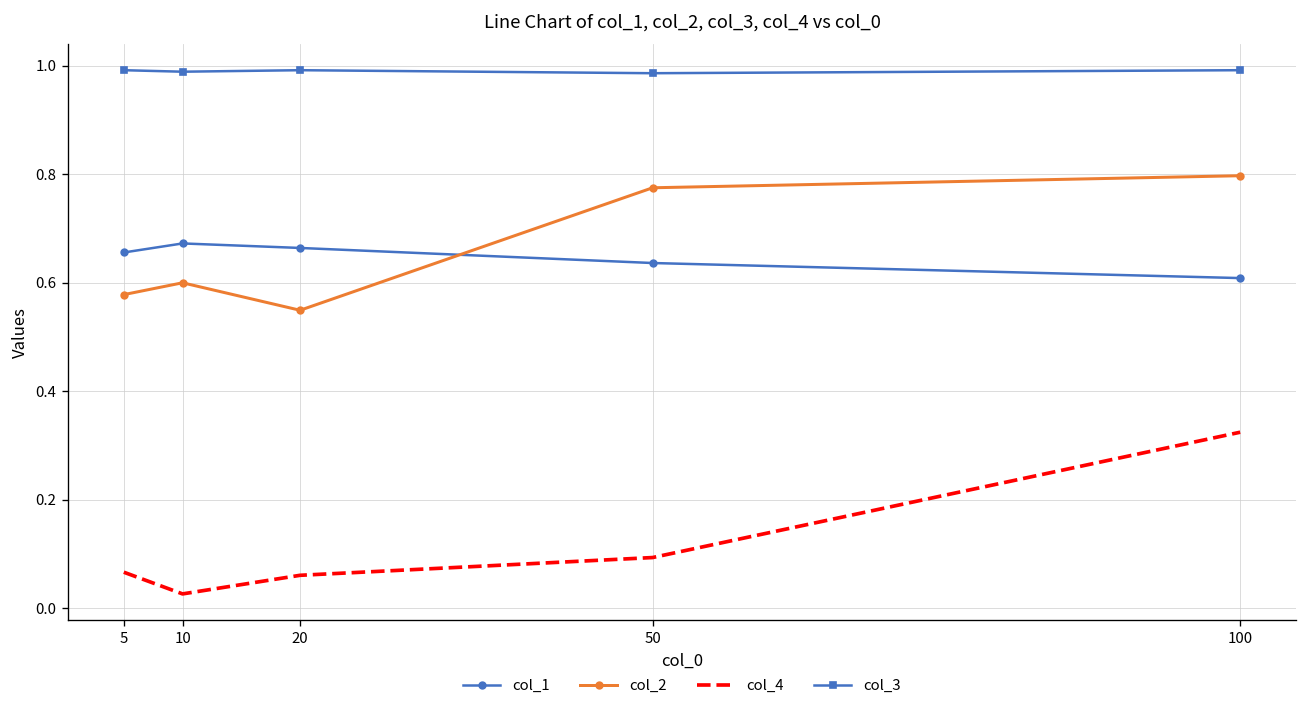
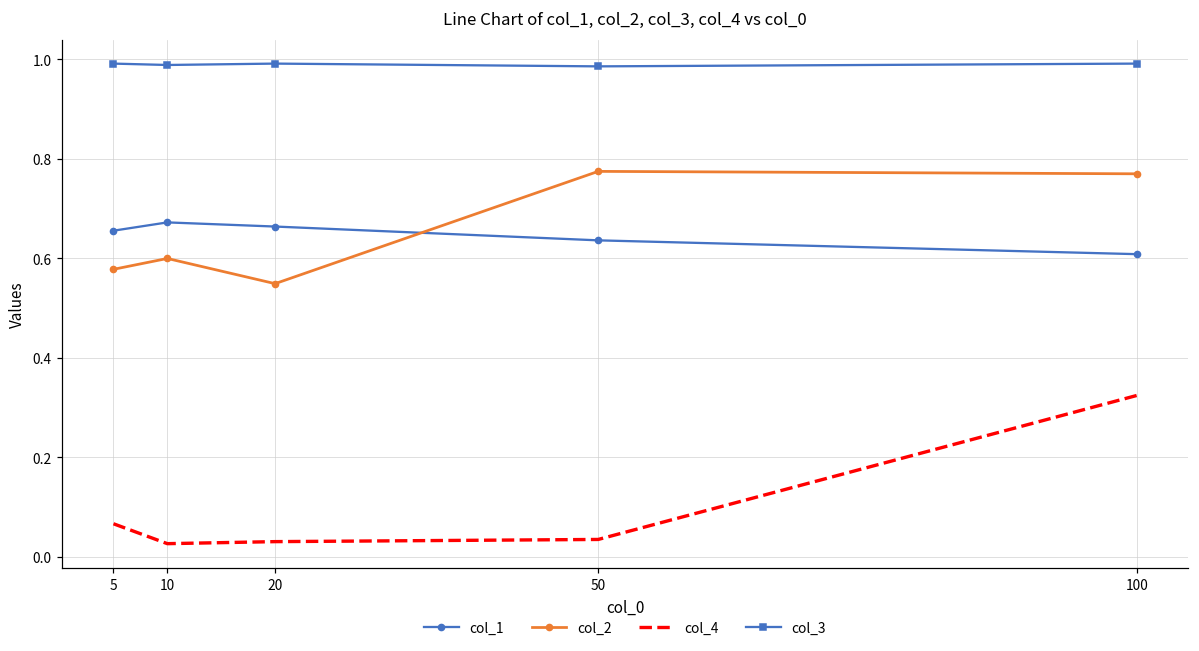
col_4, 20: 0.06 -> 0.03
col_4, 50: 0.09 -> 0.03
col_2, 100: 0.80 -> 0.77
